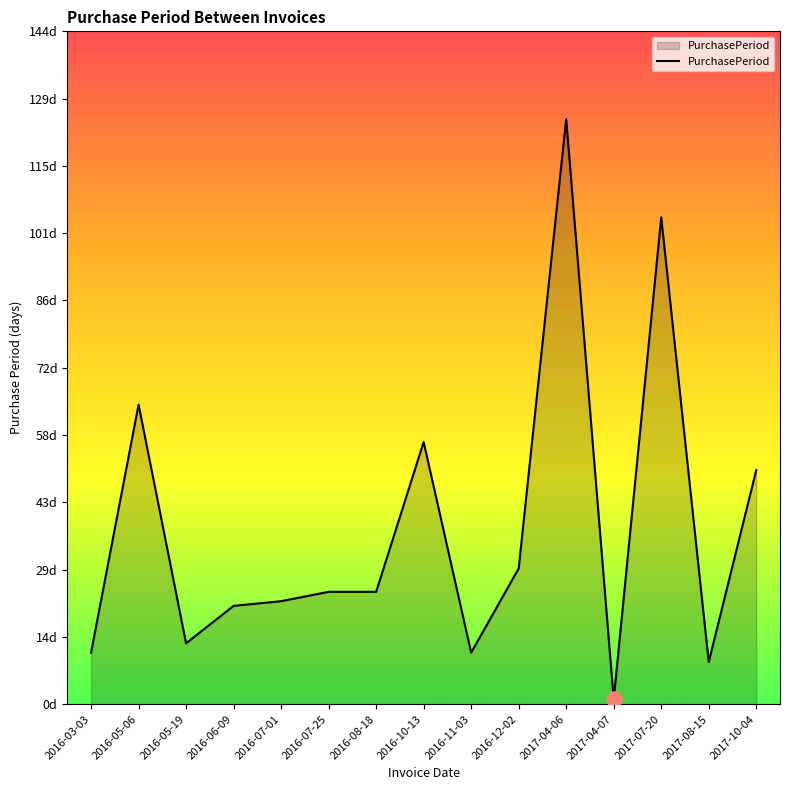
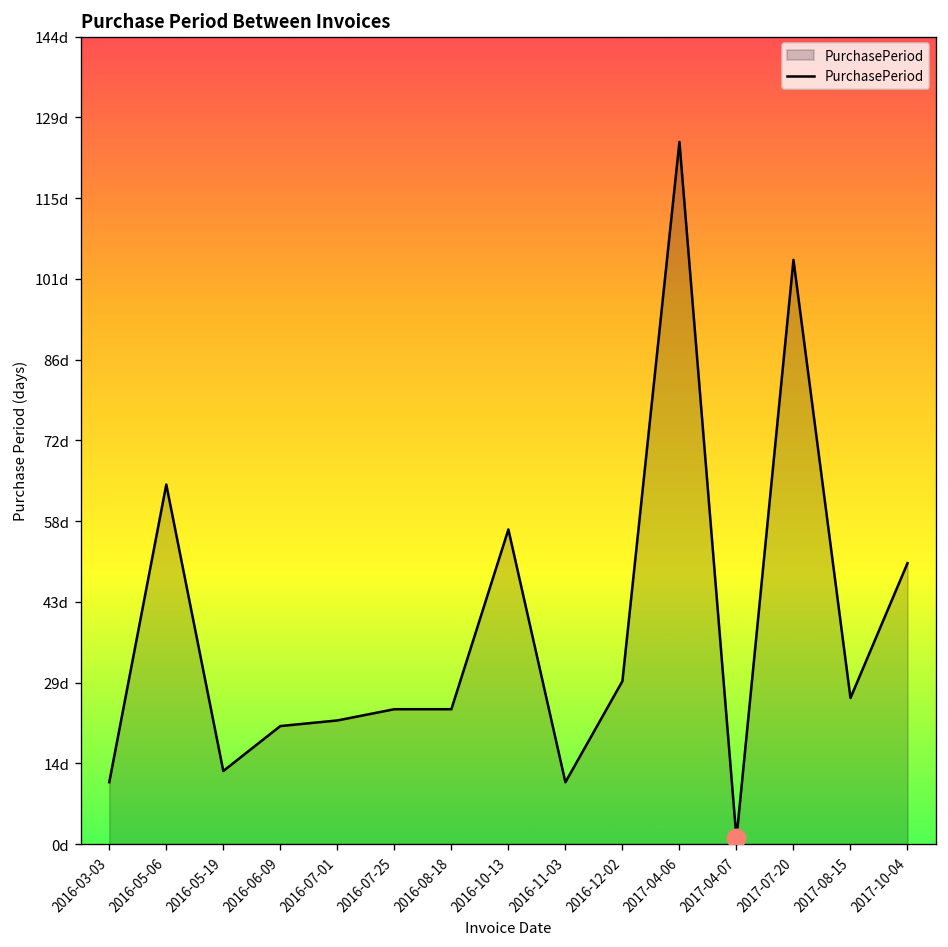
PurchasePeriod, 2017-08-15: 9d -> 26d
